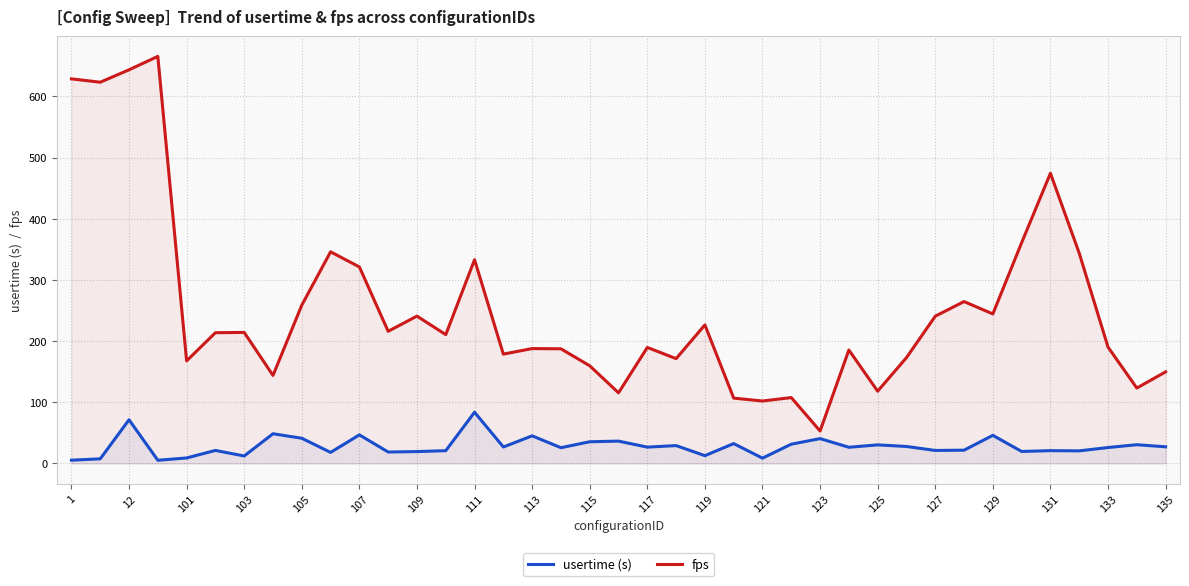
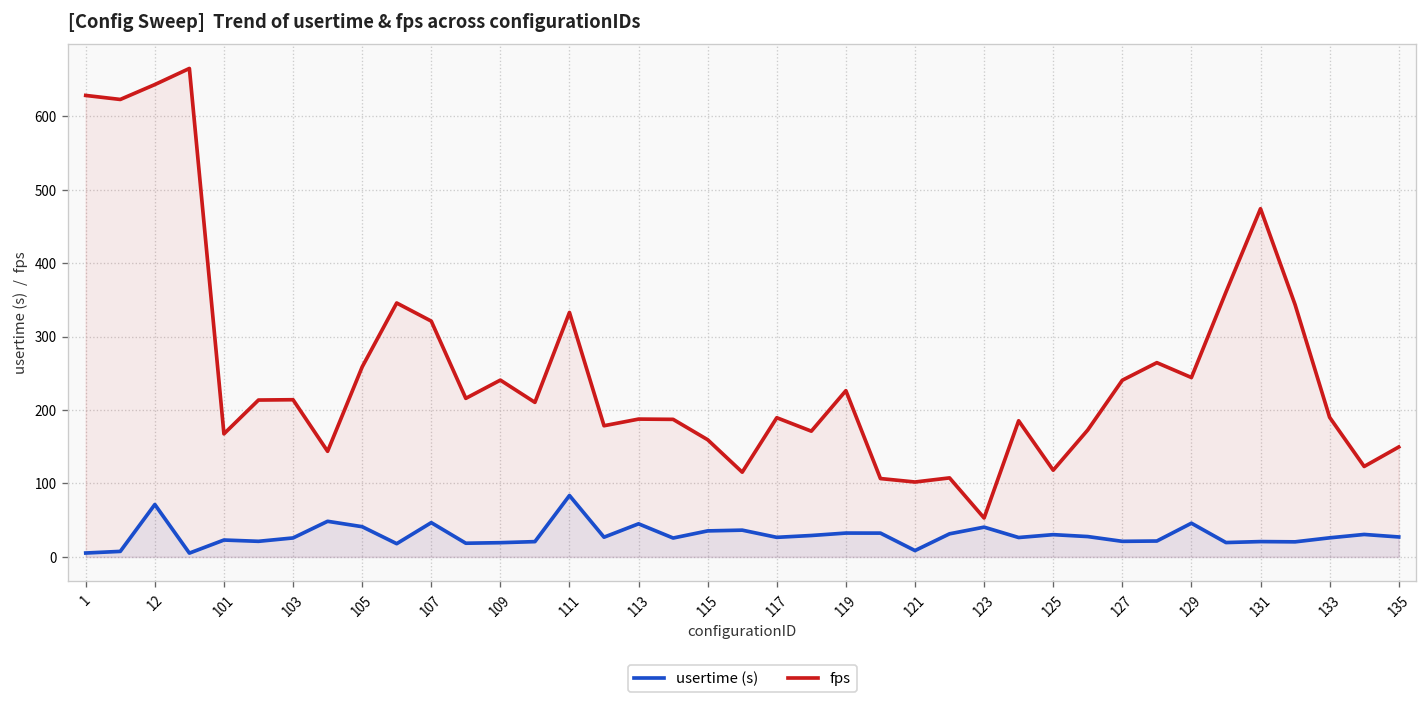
usertime (s), 101: 10 -> 20
usertime (s), 103: 10 -> 30
usertime (s), 119: 10 -> 30
